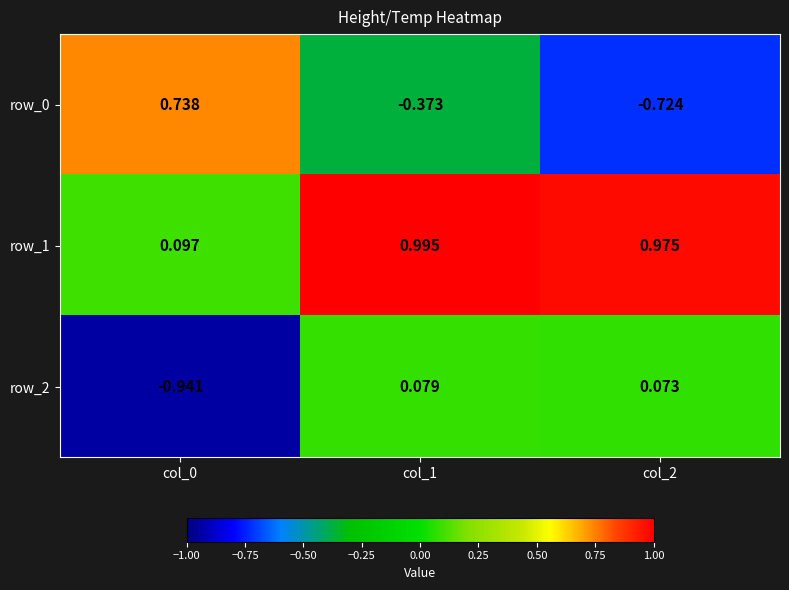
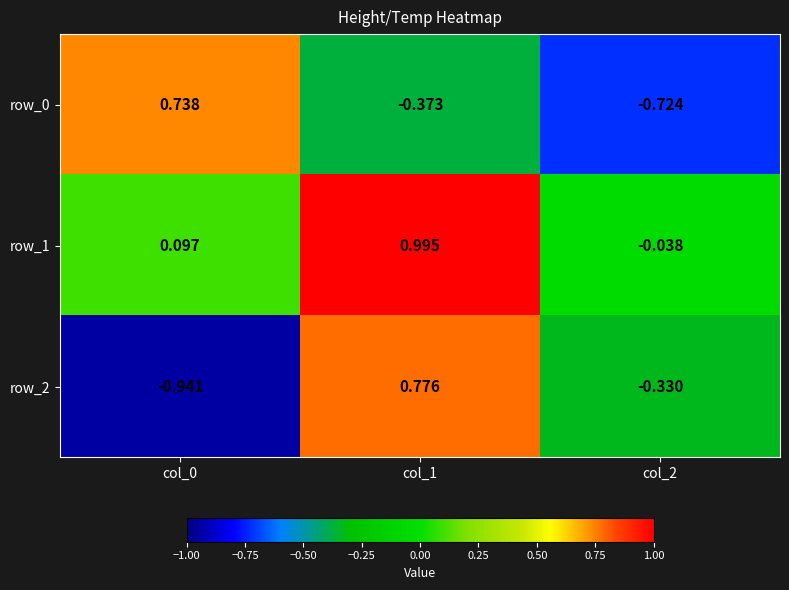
row_1, col_2: 0.975 -> -0.038
row_2, col_1: 0.079 -> 0.776
row_2, col_2: 0.073 -> -0.330
